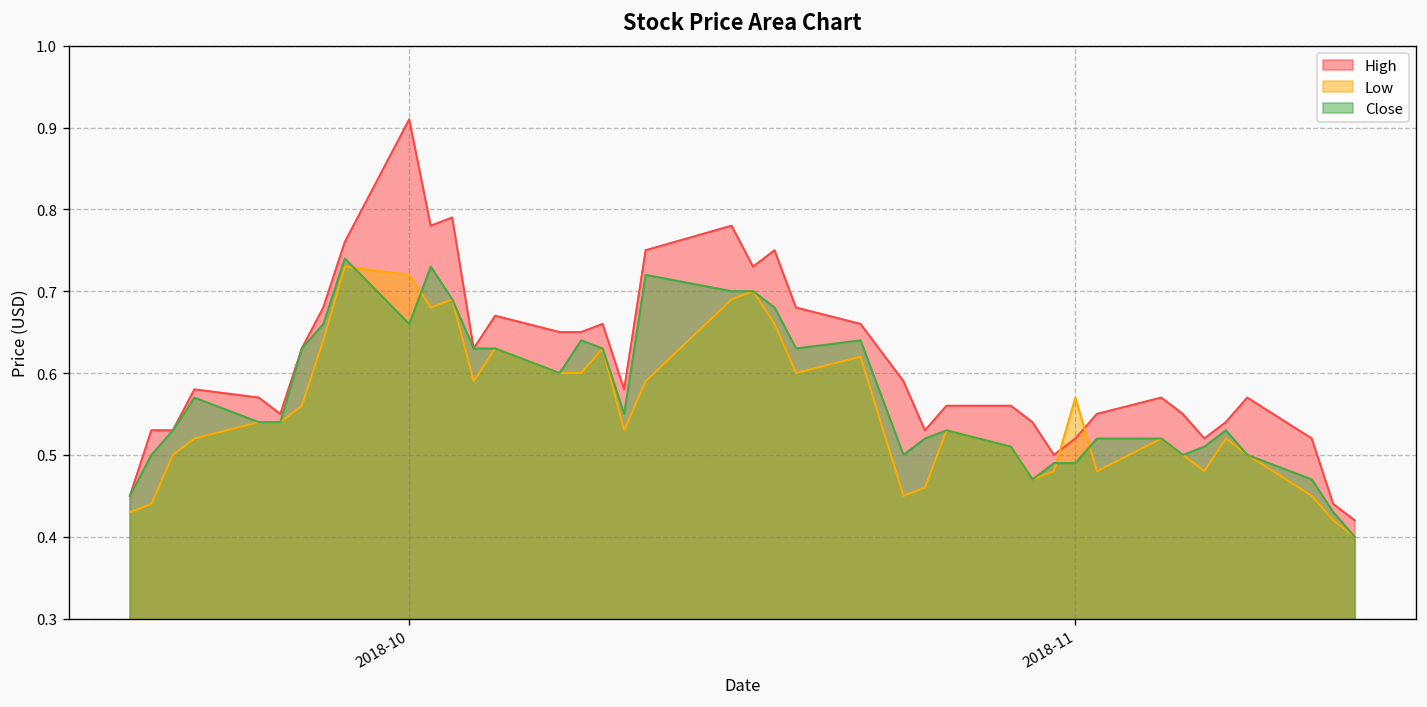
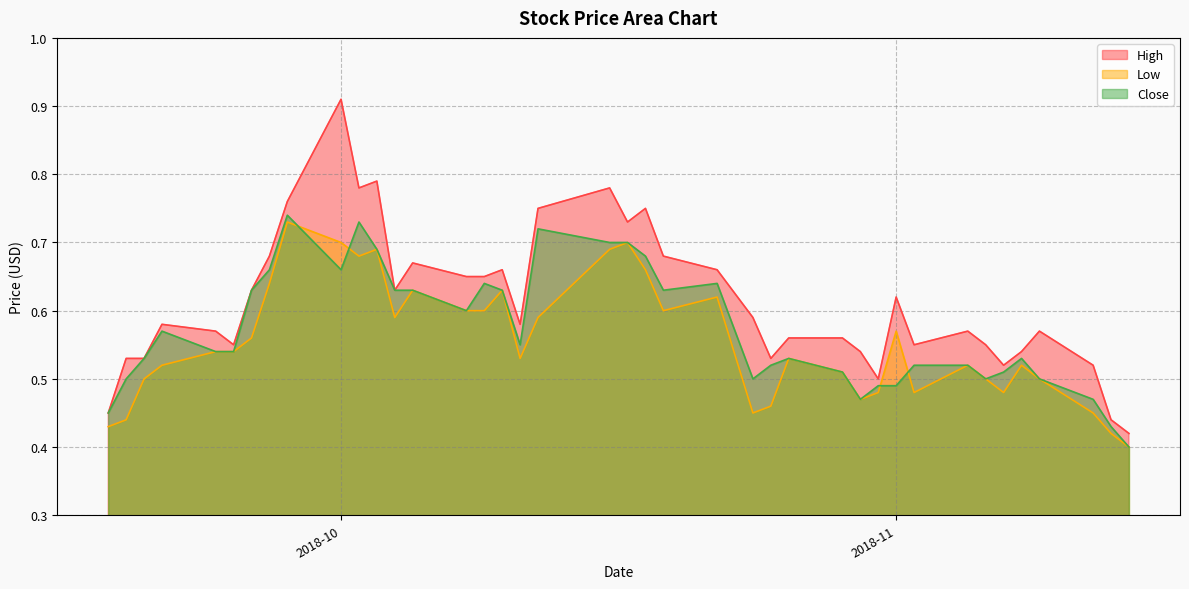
Low, 2018-10: 0.72 -> 0.70
High, 2018-11: 0.52 -> 0.62
